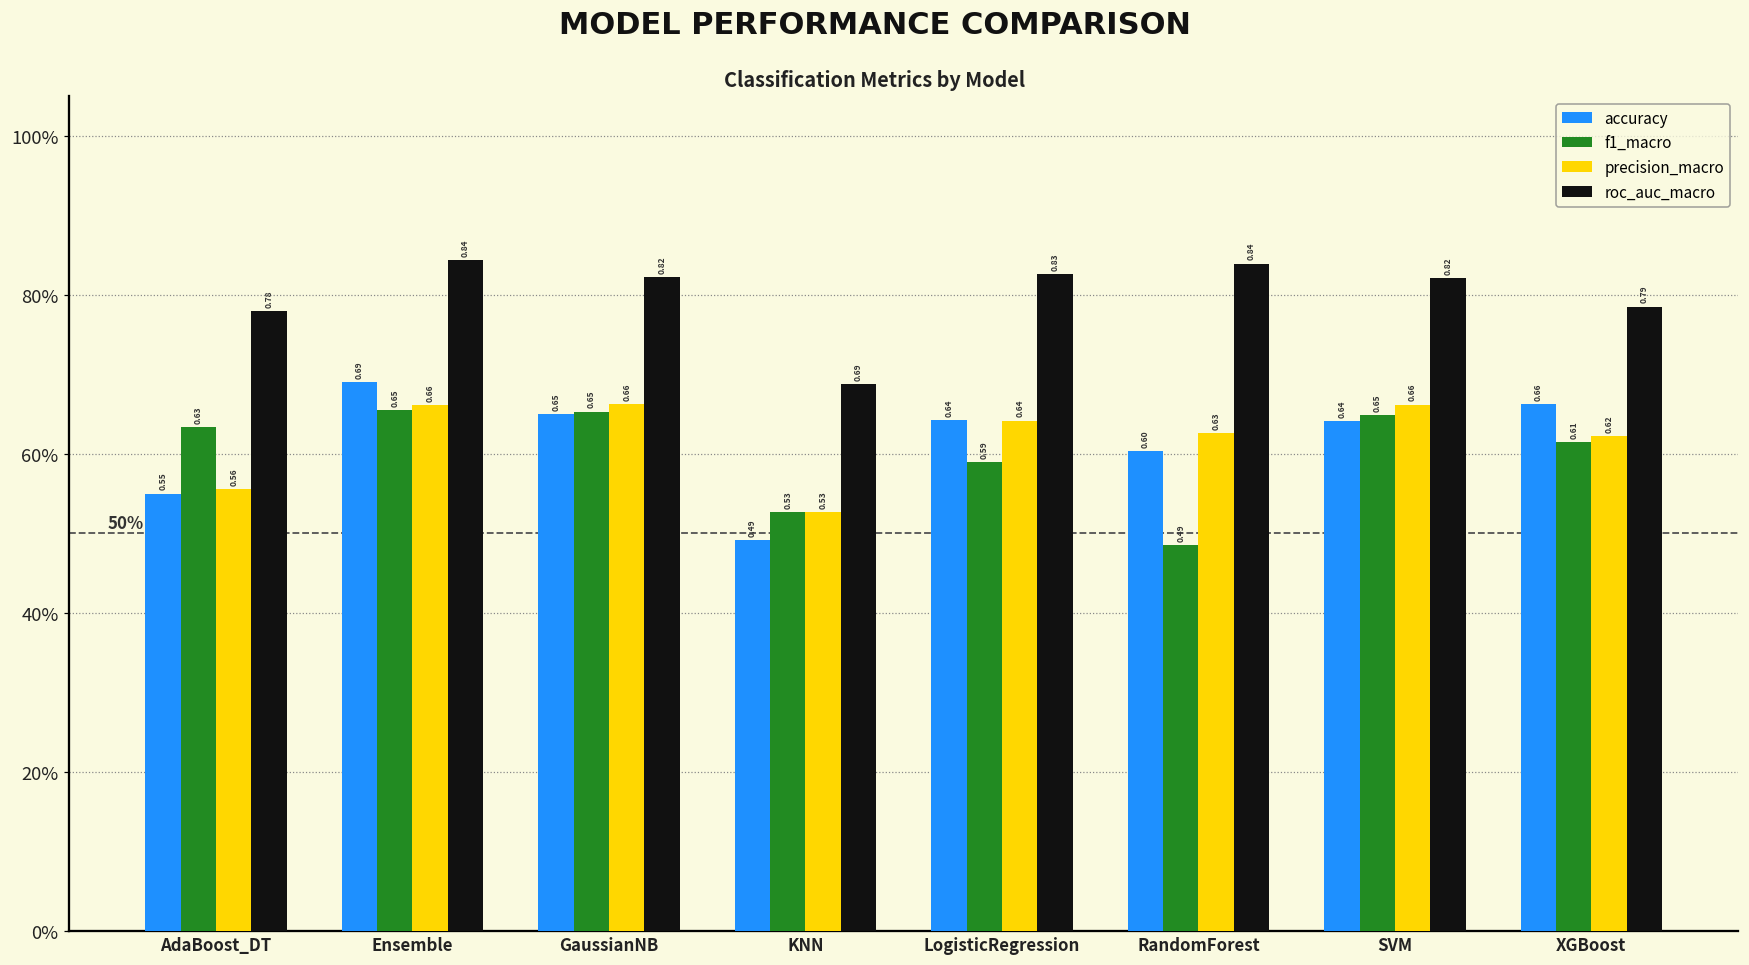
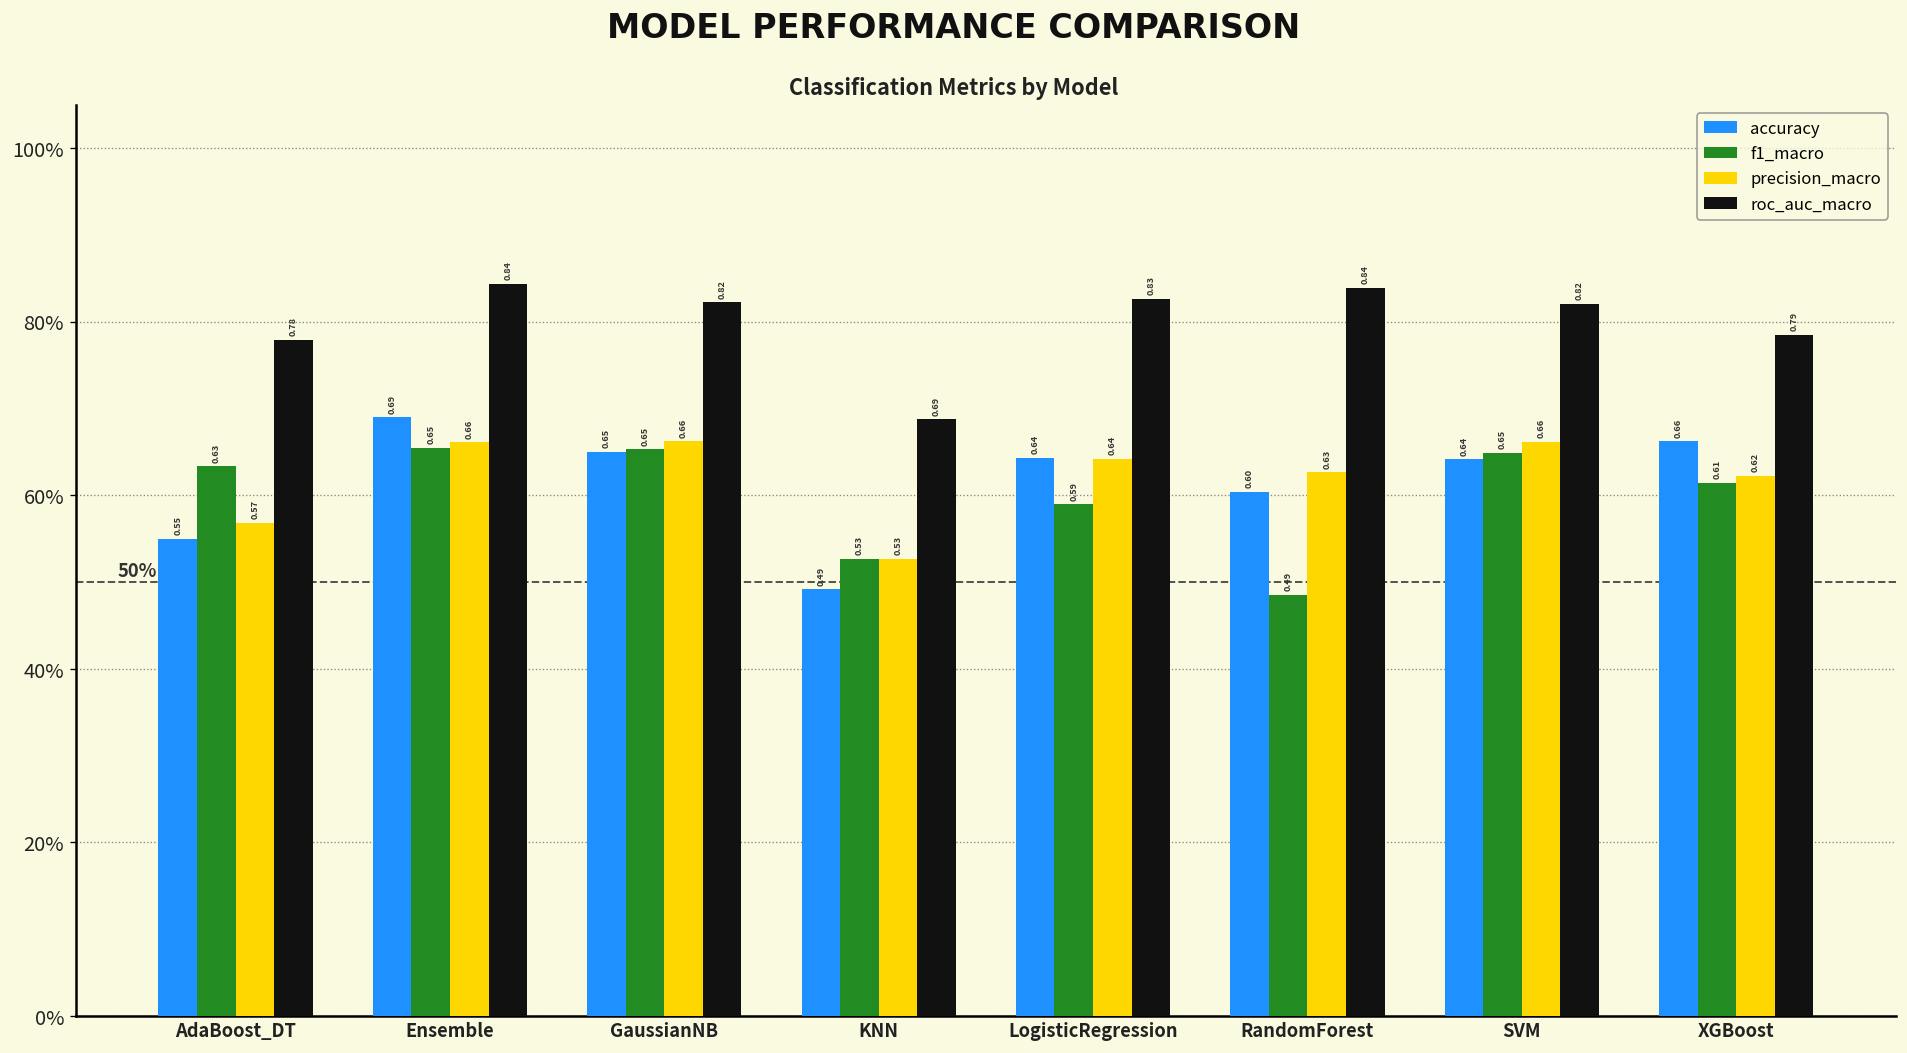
precision_macro, AdaBoost_DT: 0.56 -> 0.57
